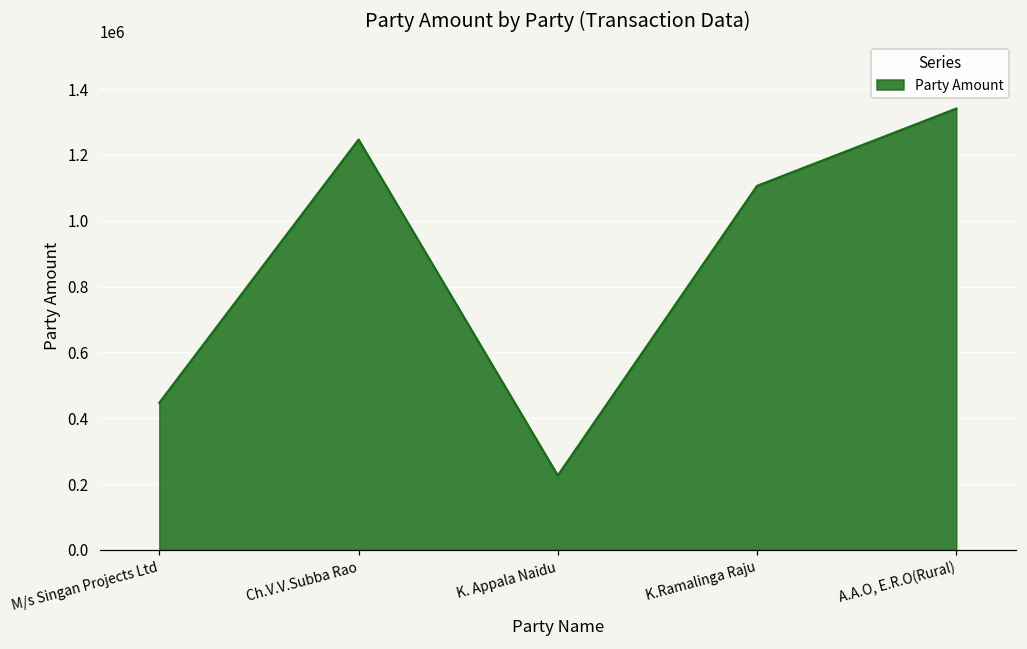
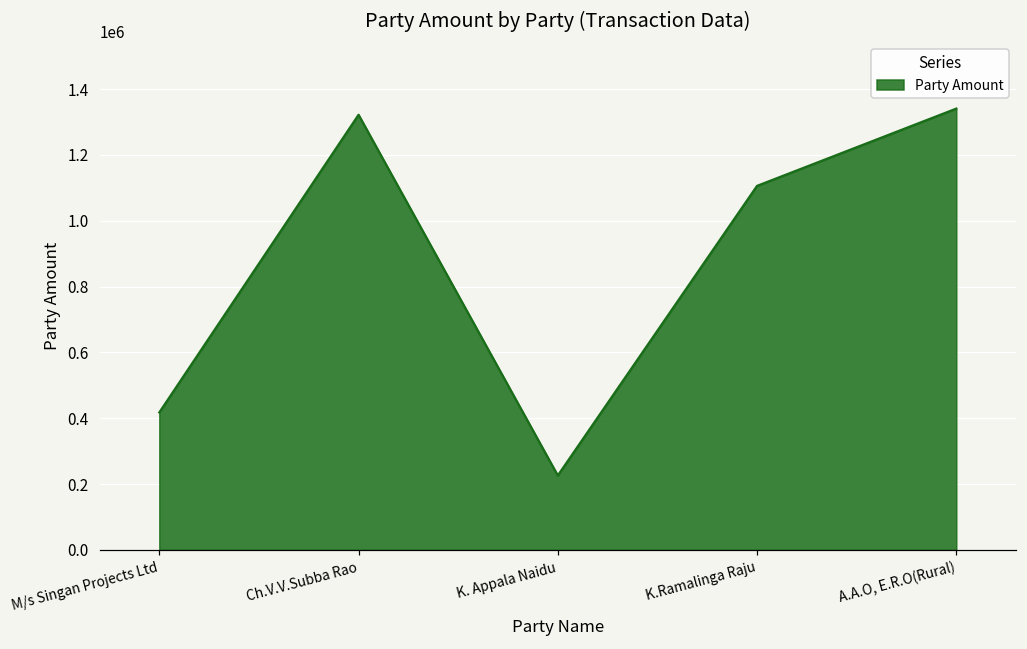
M/s Singan Projects Ltd: 450000 -> 420000
Ch.V.V.Subba Rao: 1250000 -> 1320000
